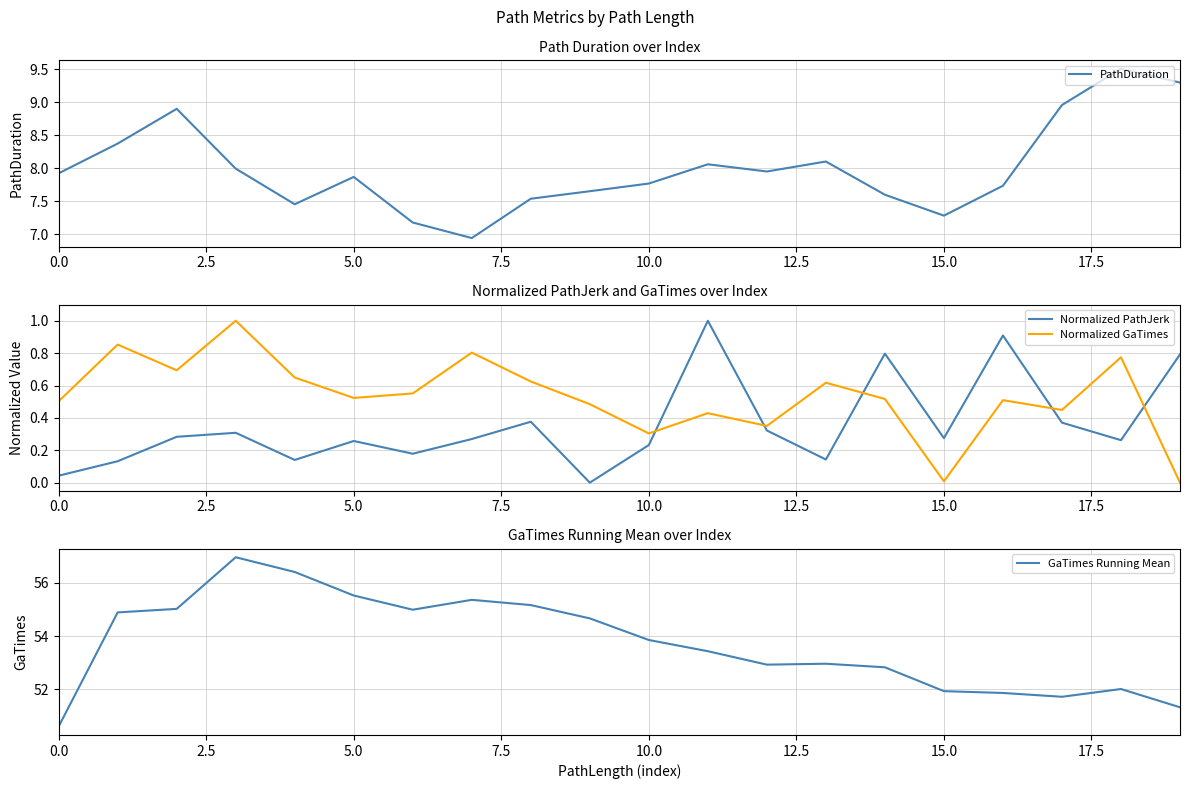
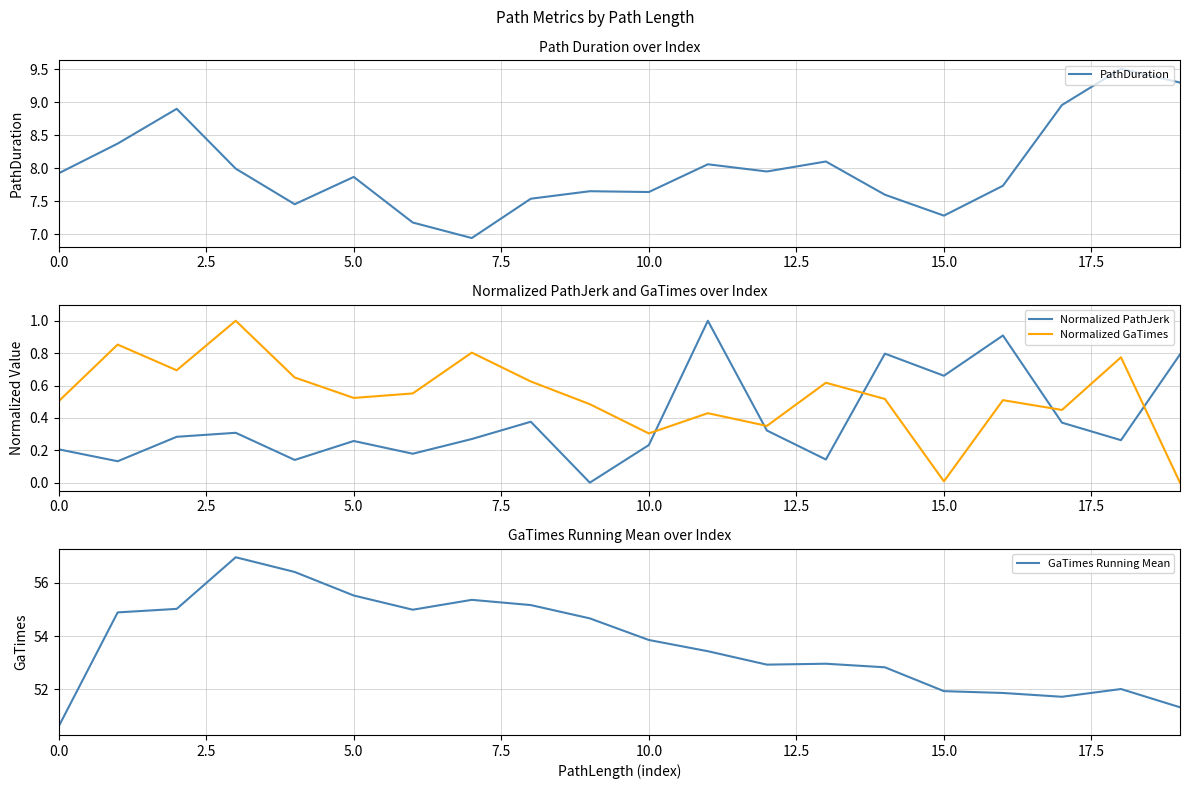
Path Duration over Index, 10.0: 7.8 -> 7.6
Normalized PathJerk and GaTimes over Index, Normalized PathJerk, 0.0: 0.04 -> 0.21
Normalized PathJerk and GaTimes over Index, Normalized PathJerk, 15.0: 0.27 -> 0.66
